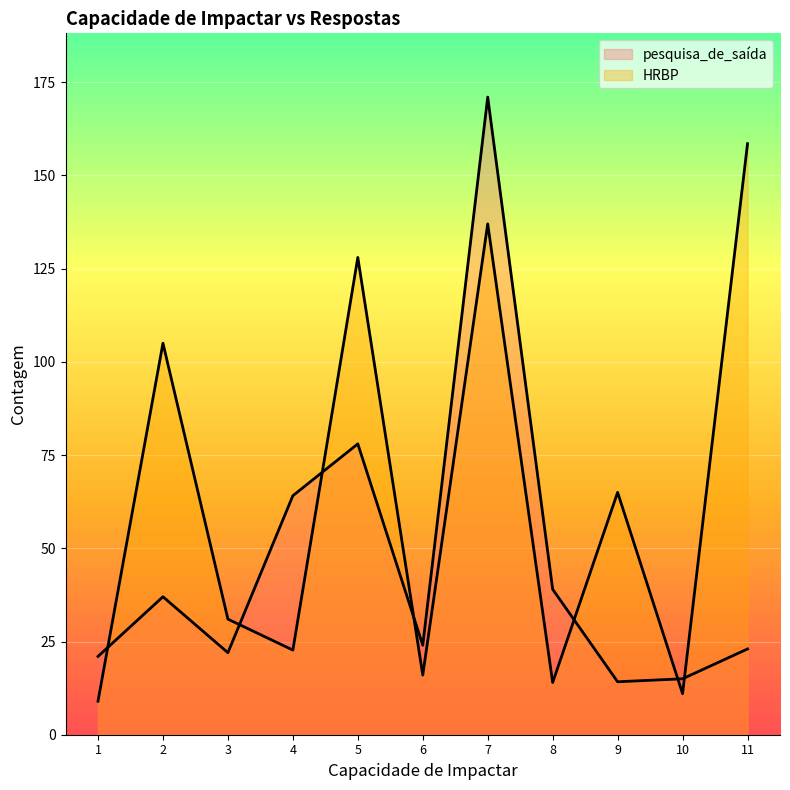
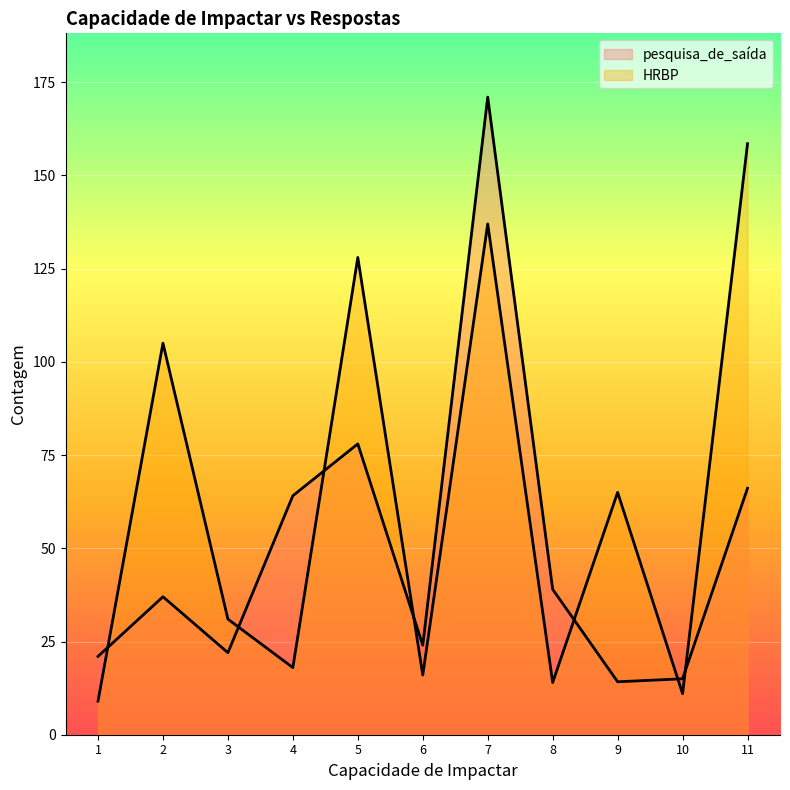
HRBP, 4: 23 -> 18
pesquisa_de_saída, 11: 23 -> 66
